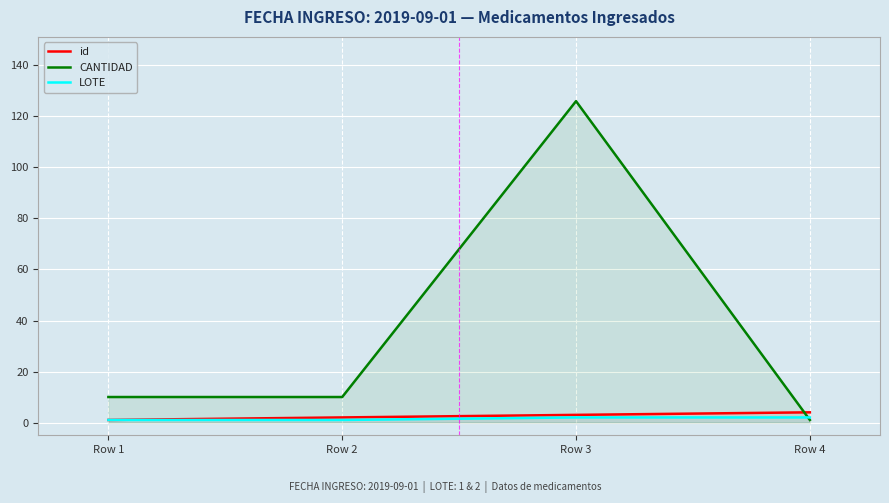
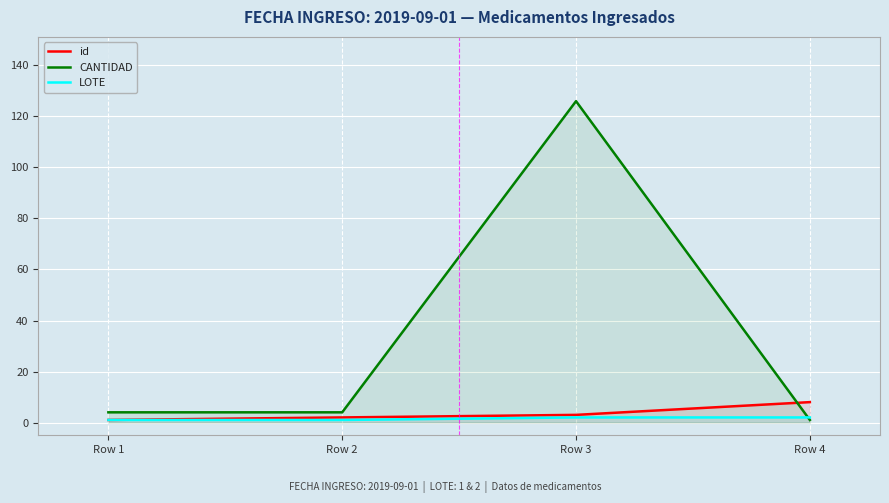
CANTIDAD, Row 1: 10 -> 4
CANTIDAD, Row 2: 10 -> 4
id, Row 4: 4 -> 8
